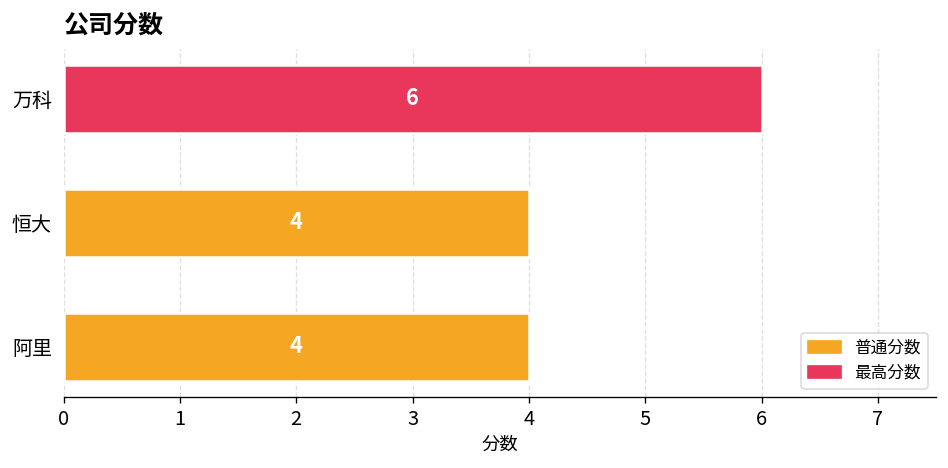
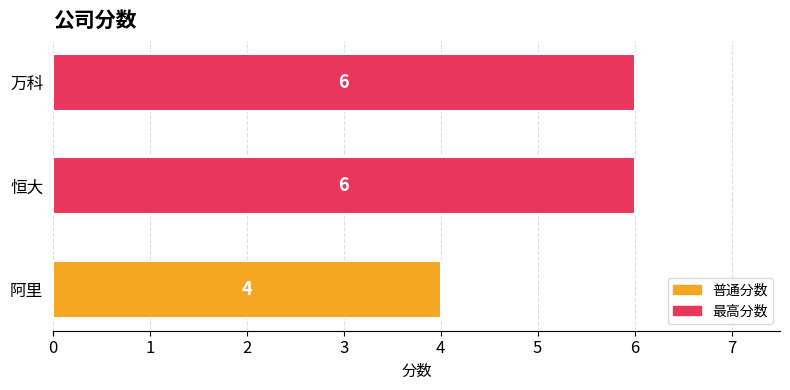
恒大: 4 -> 6
